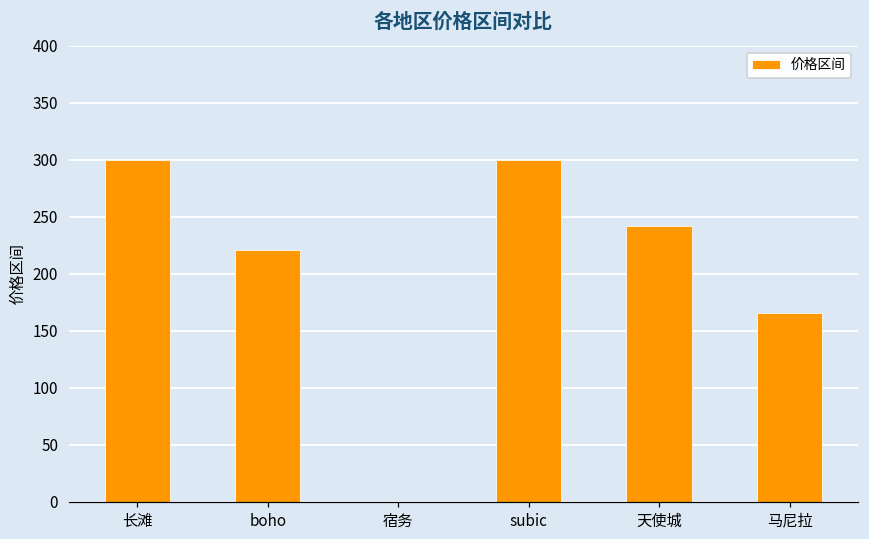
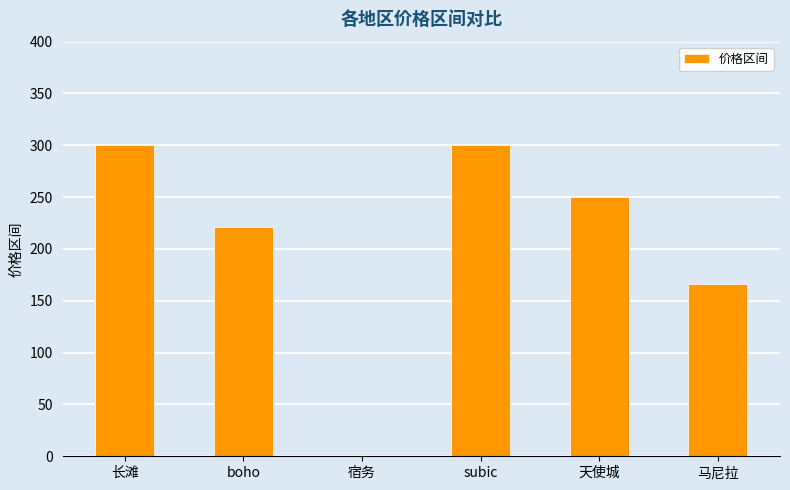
天使城: 242 -> 250
